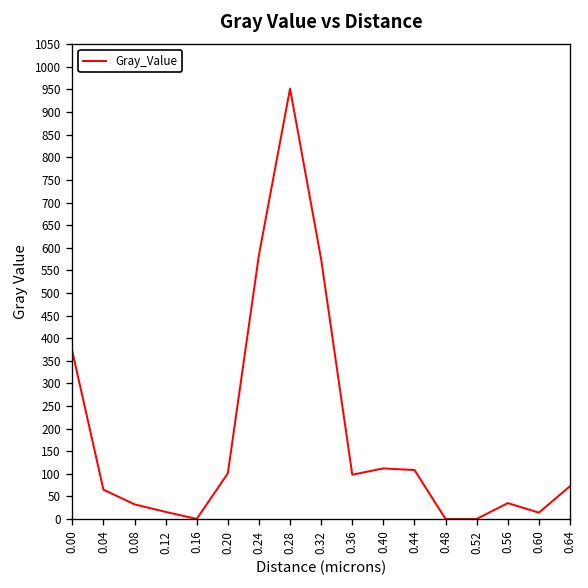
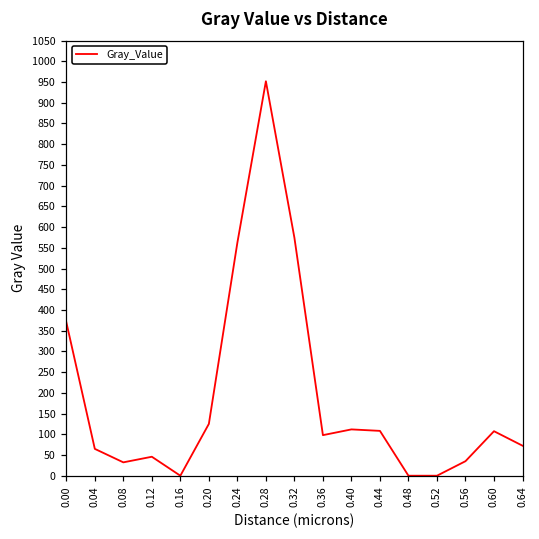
0.12: 20 -> 50
0.20: 100 -> 130
0.24: 580 -> 560
0.60: 10 -> 110
